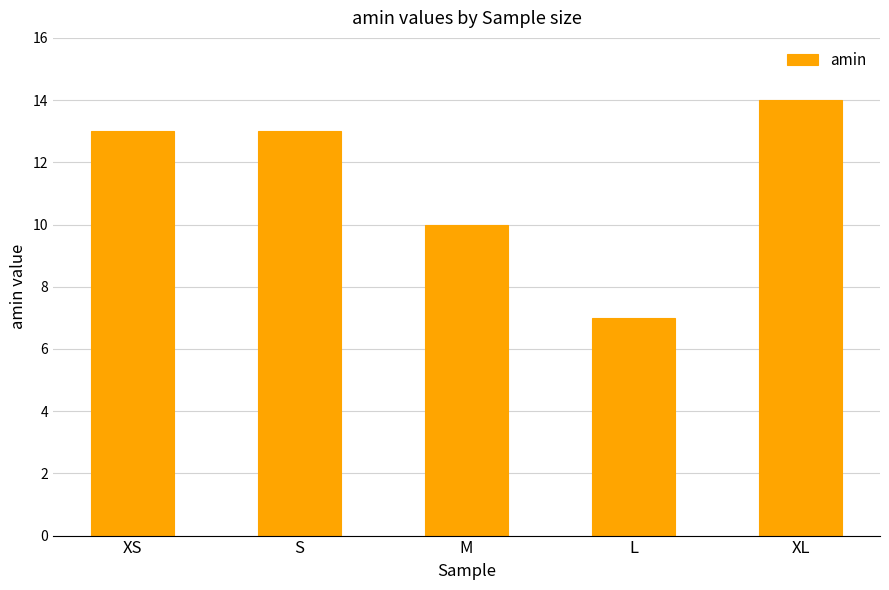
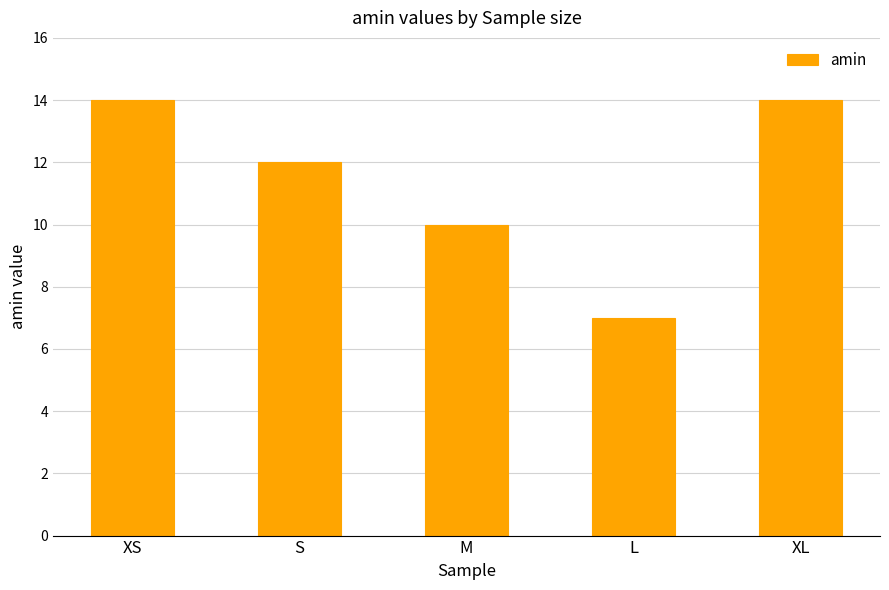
XS: 13 -> 14
S: 13 -> 12
